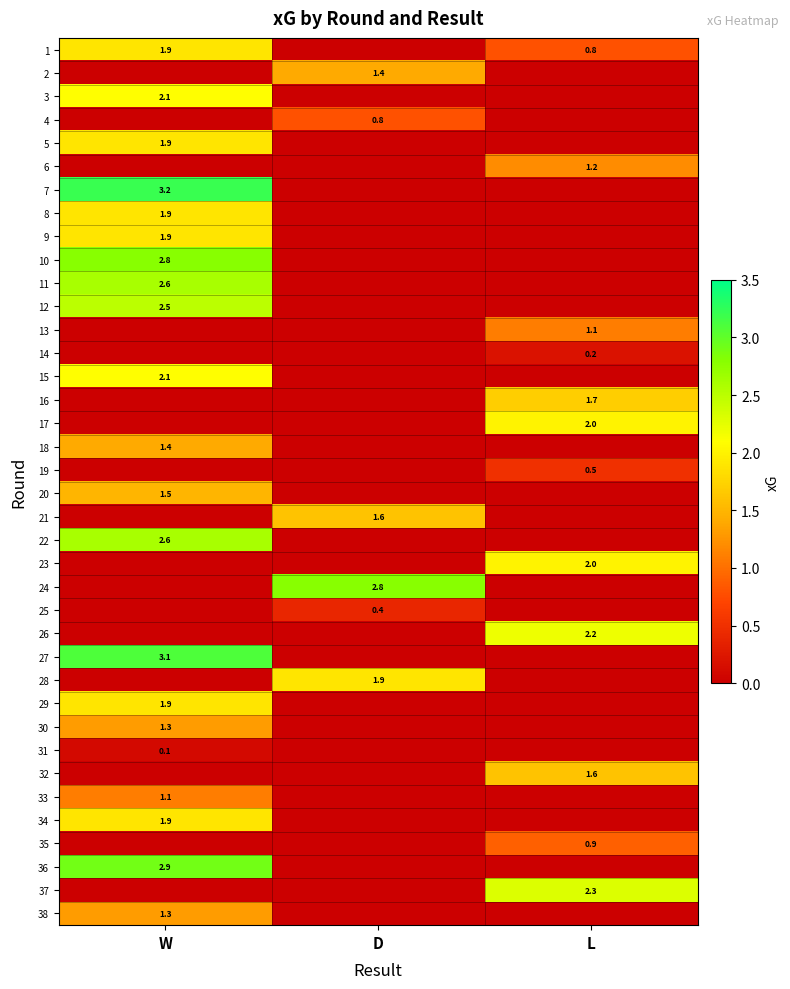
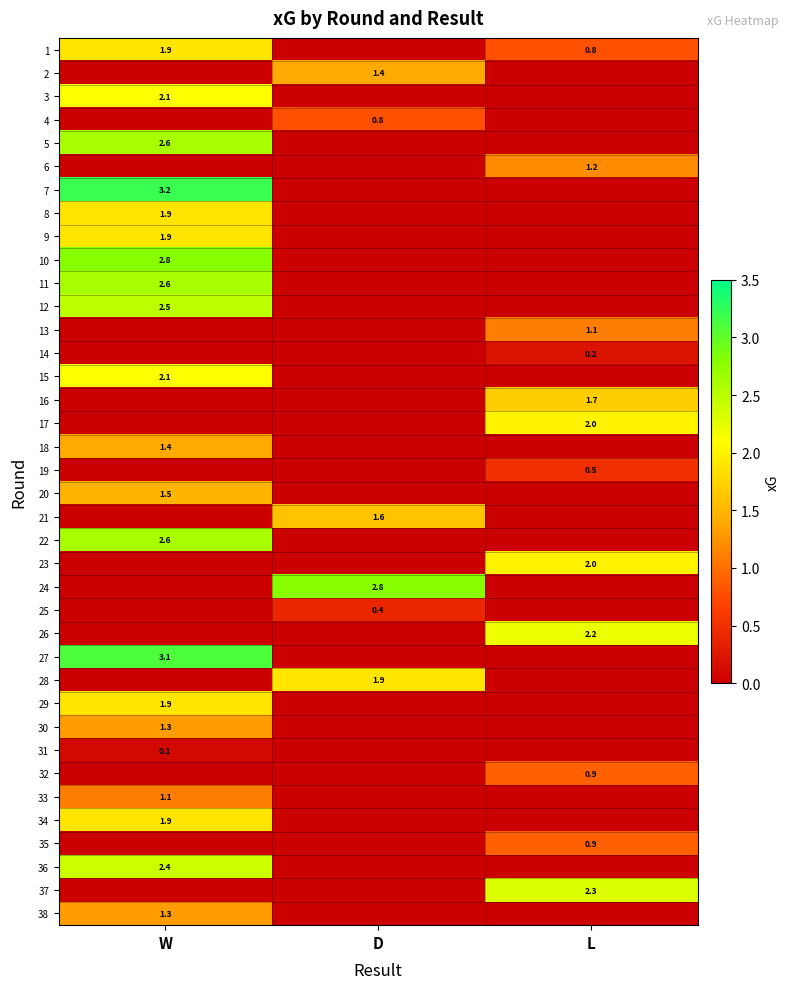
5, W: 1.9 -> 2.6
32, L: 1.6 -> 0.9
36, W: 2.9 -> 2.4
